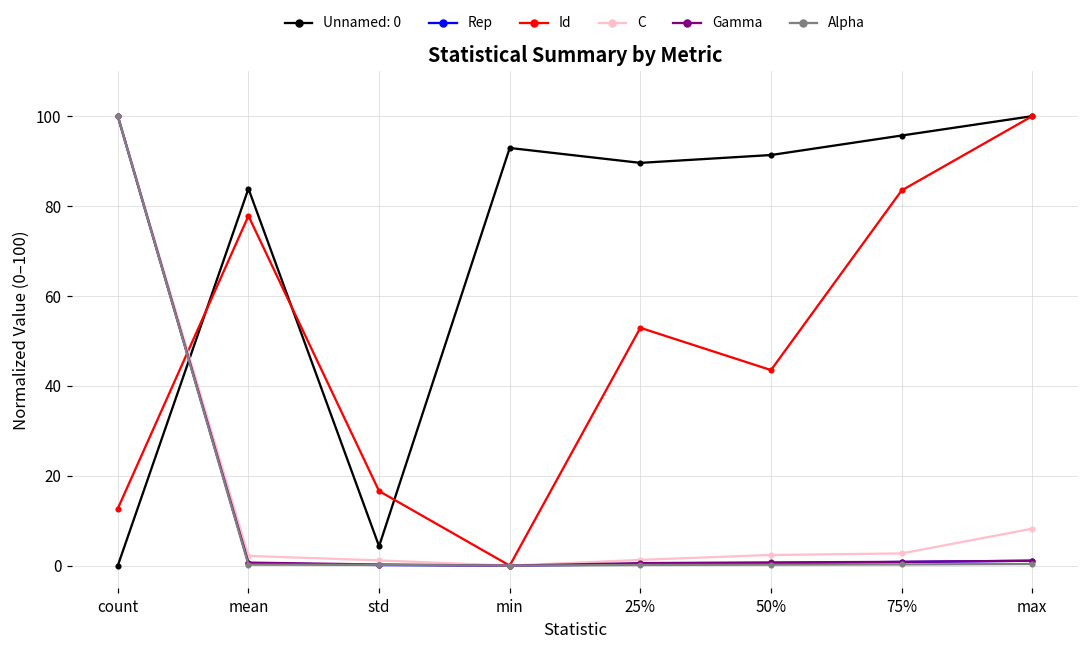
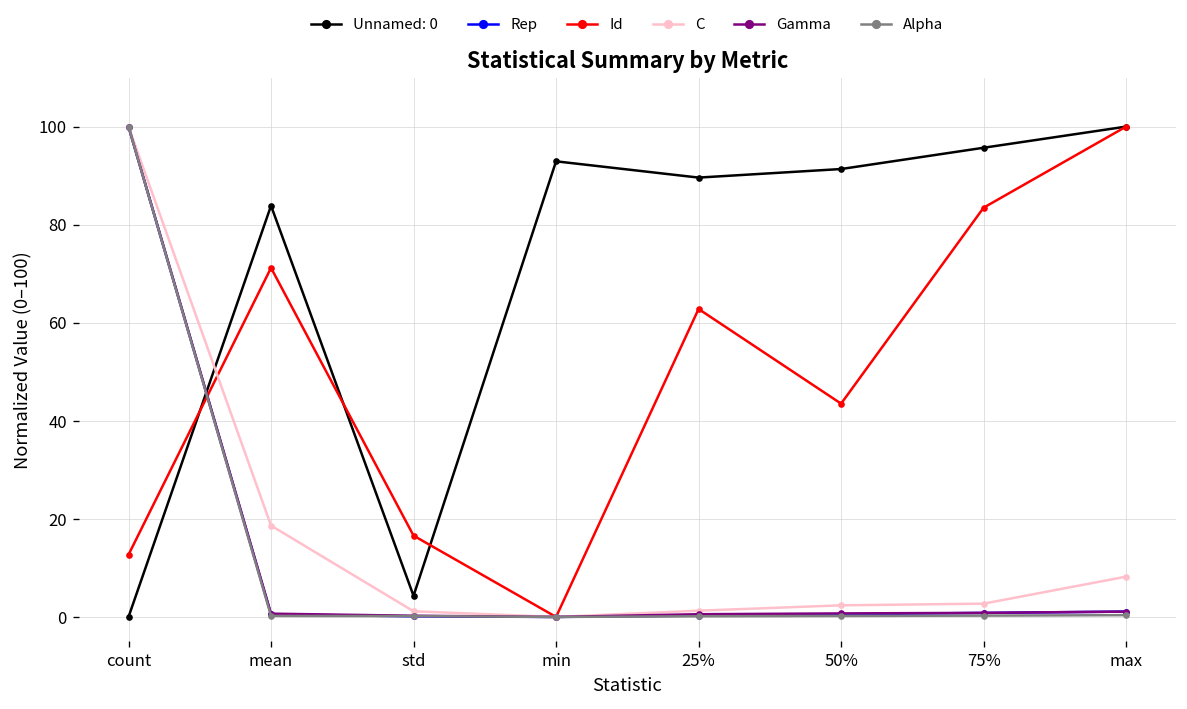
Id, mean: 78 -> 71
C, mean: 2 -> 19
Id, 25%: 53 -> 63
